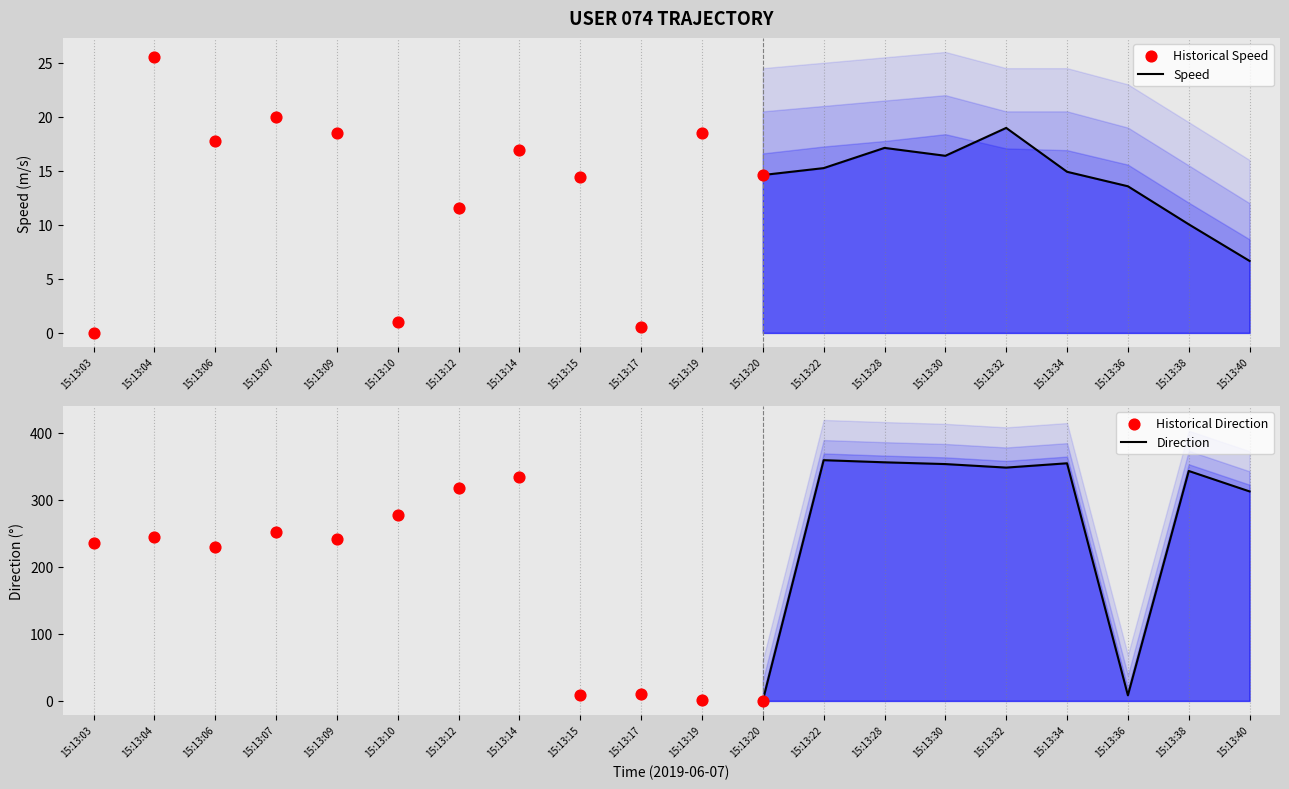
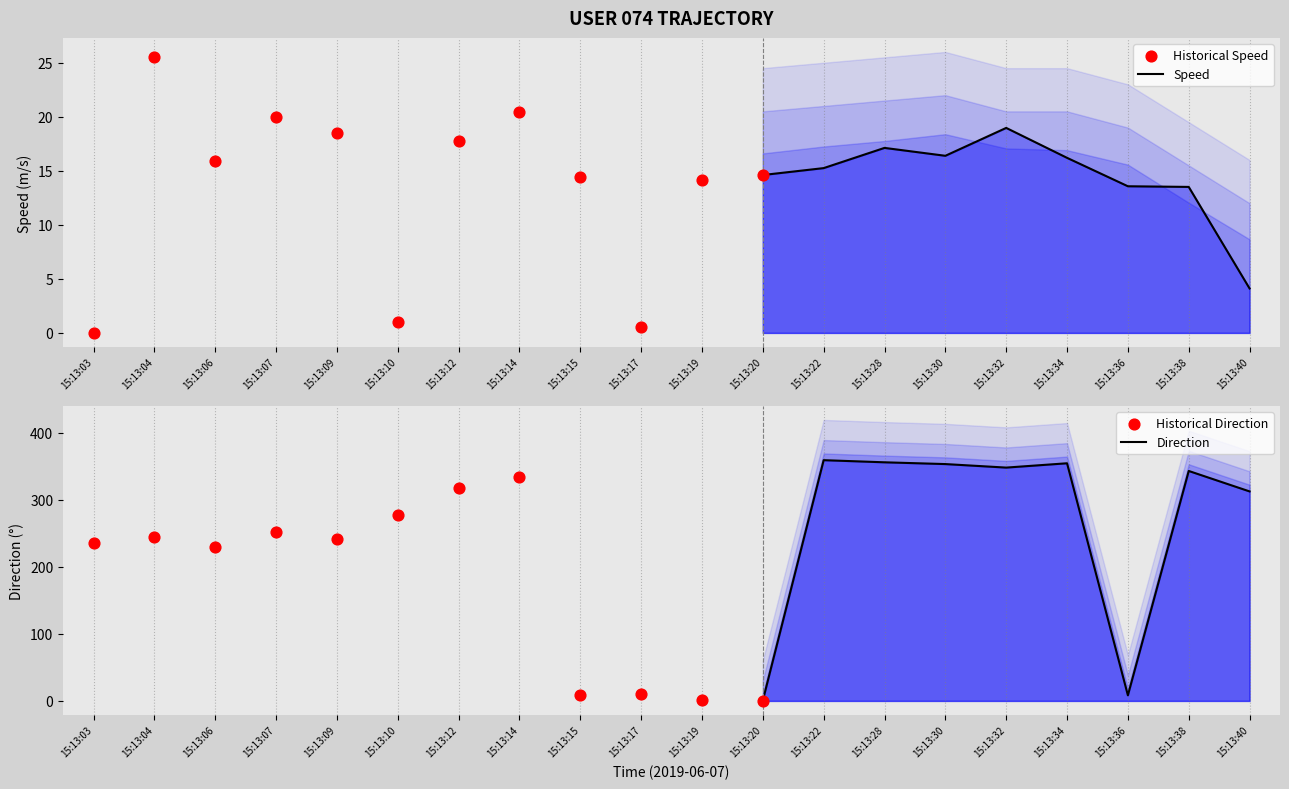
USER 074 TRAJECTORY, Historical Speed, 15:13:06: 17.8 -> 15.9
USER 074 TRAJECTORY, Historical Speed, 15:13:12: 11.6 -> 17.7
USER 074 TRAJECTORY, Historical Speed, 15:13:14: 17.0 -> 20.5
USER 074 TRAJECTORY, Historical Speed, 15:13:19: 18.5 -> 14.1
USER 074 TRAJECTORY, Speed, 15:13:34: 14.9 -> 16.2
USER 074 TRAJECTORY, Speed, 15:13:38: 10.1 -> 13.5
USER 074 TRAJECTORY, Speed, 15:13:40: 6.7 -> 4.1
